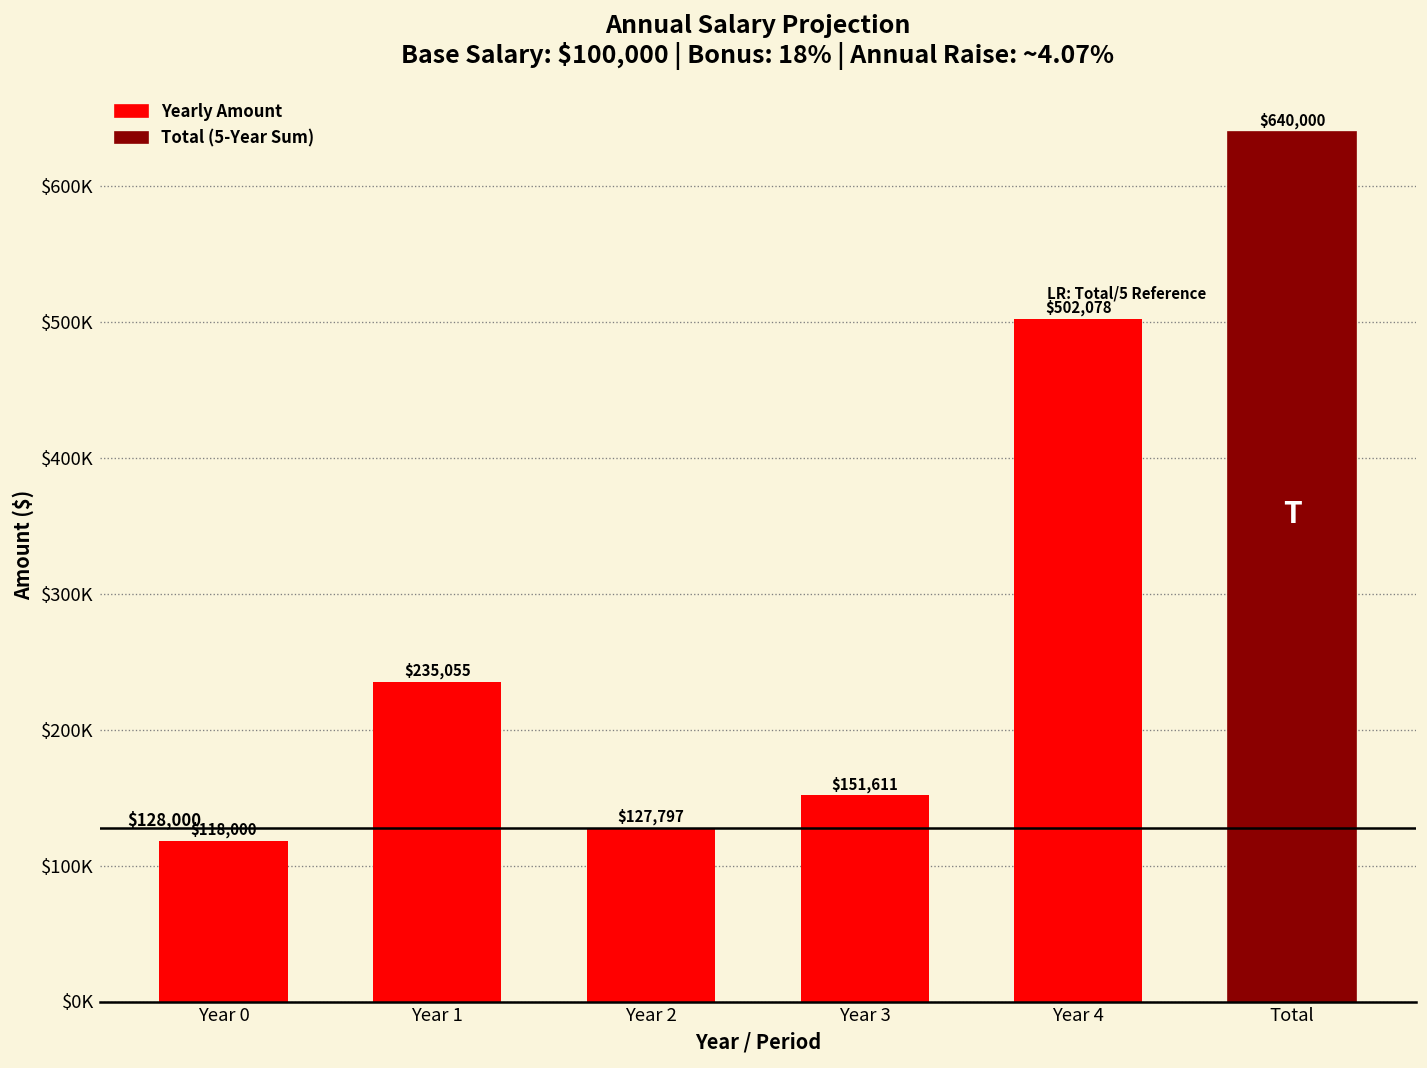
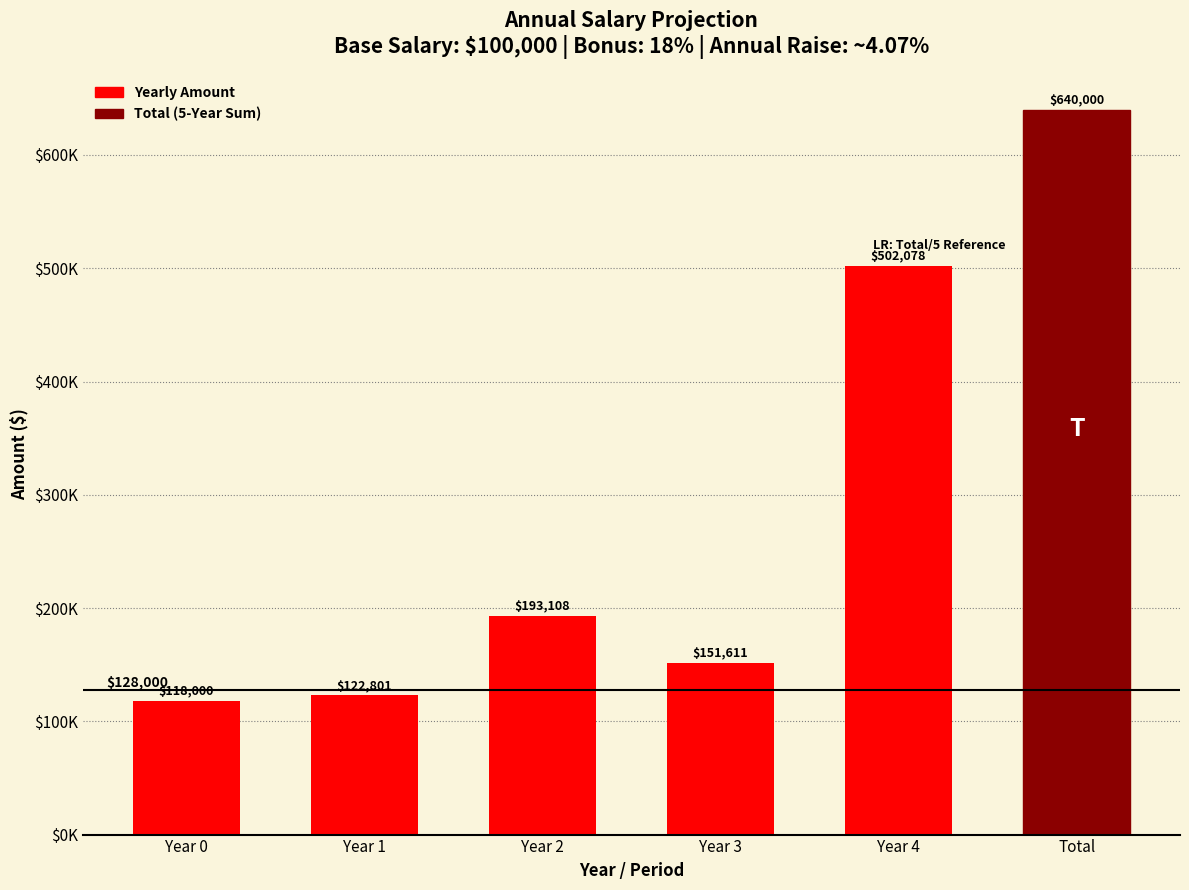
Year 1: $235,055 -> $122,801
Year 2: $127,797 -> $193,108
